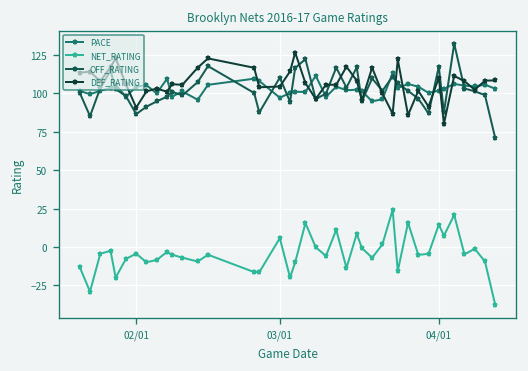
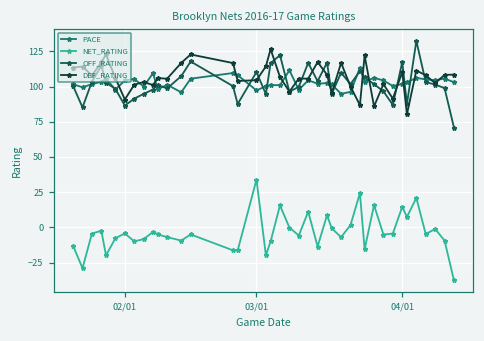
NET_RATING, 03/01: 6 -> 34
